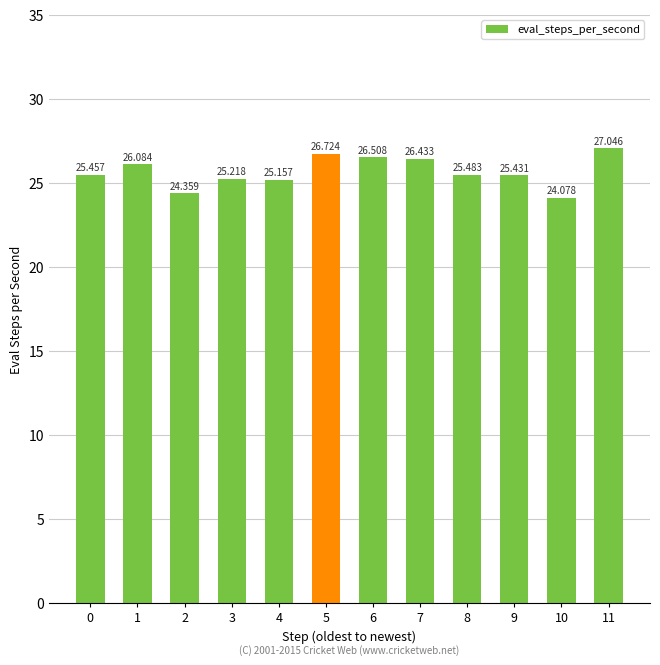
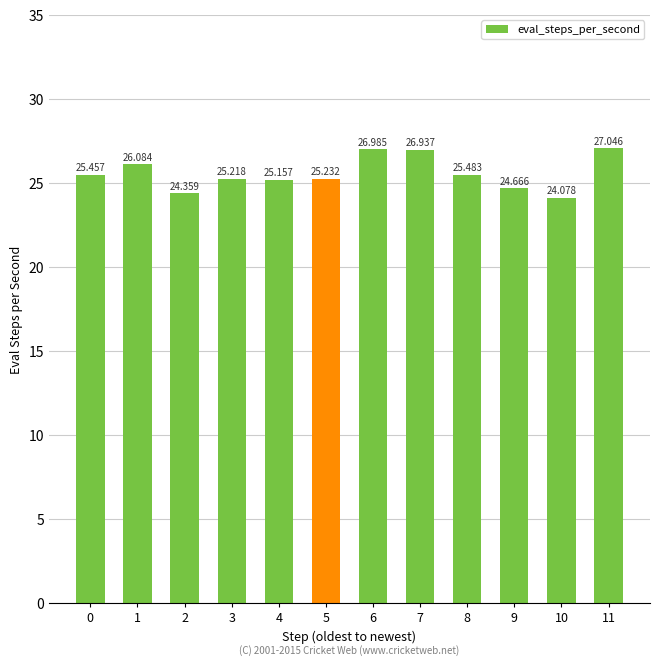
5: 26.724 -> 25.232
6: 26.508 -> 26.985
7: 26.433 -> 26.937
9: 25.431 -> 24.666
